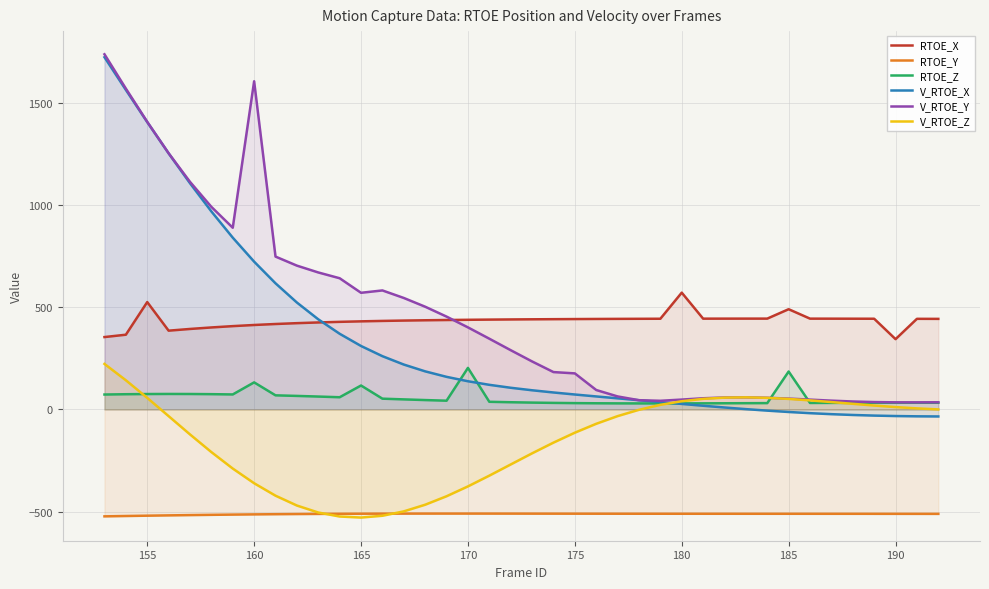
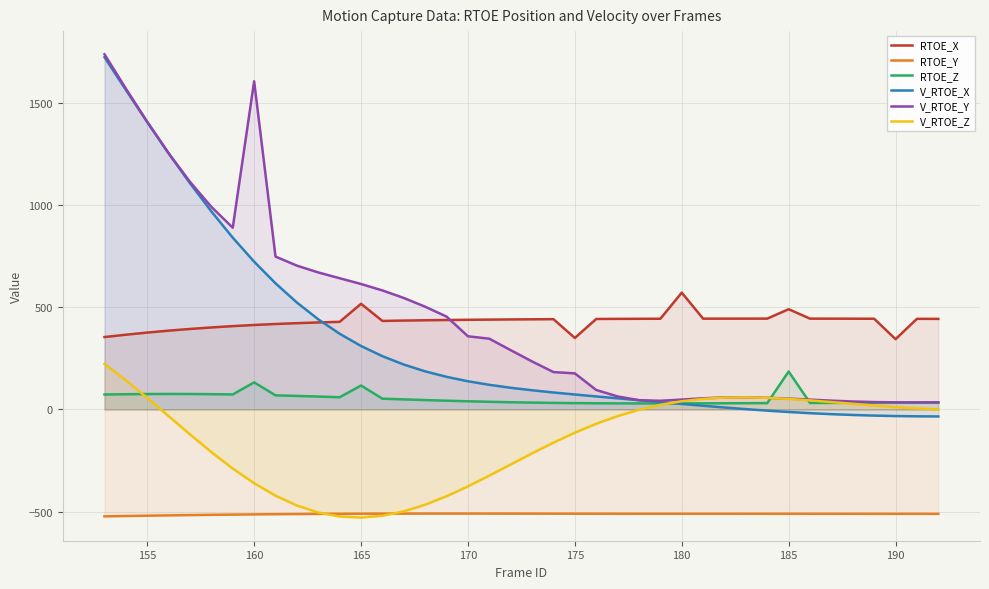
RTOE_X, 155: 520 -> 380
RTOE_X, 165: 430 -> 520
V_RTOE_Y, 165: 570 -> 610
RTOE_Z, 170: 200 -> 40
V_RTOE_Y, 170: 400 -> 360
RTOE_X, 175: 440 -> 350
